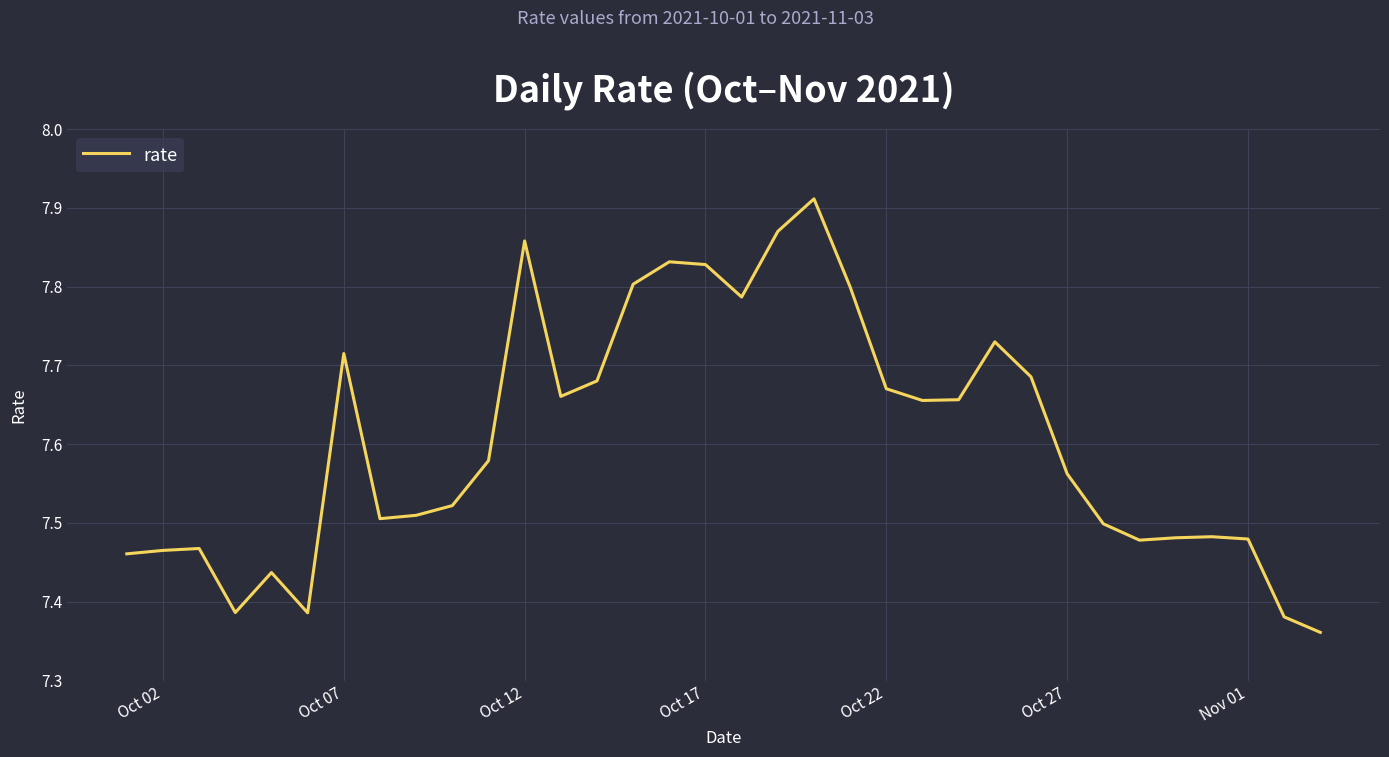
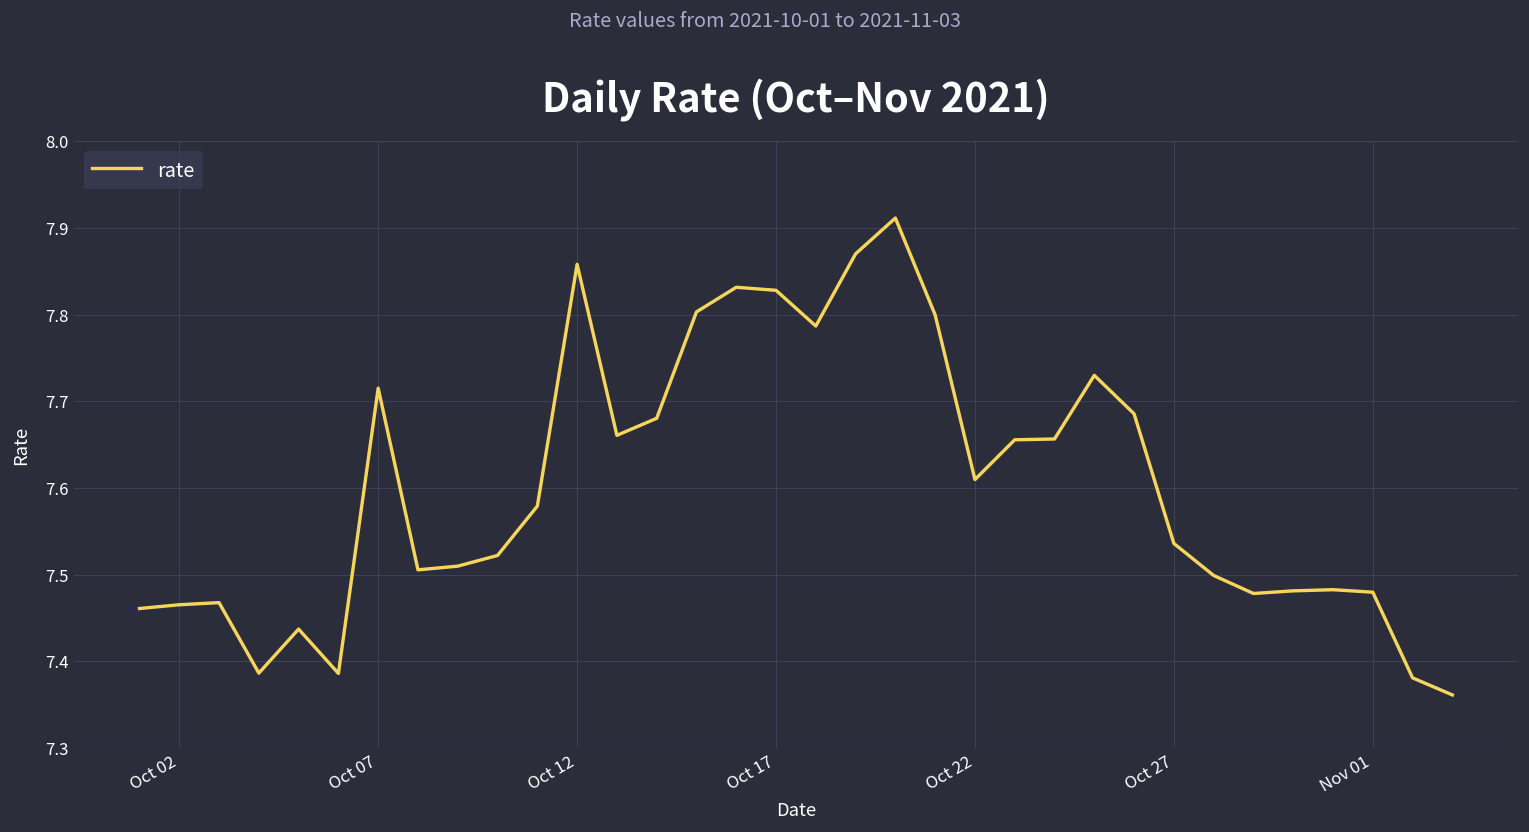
Oct 22: 7.67 -> 7.61
Oct 27: 7.56 -> 7.54
